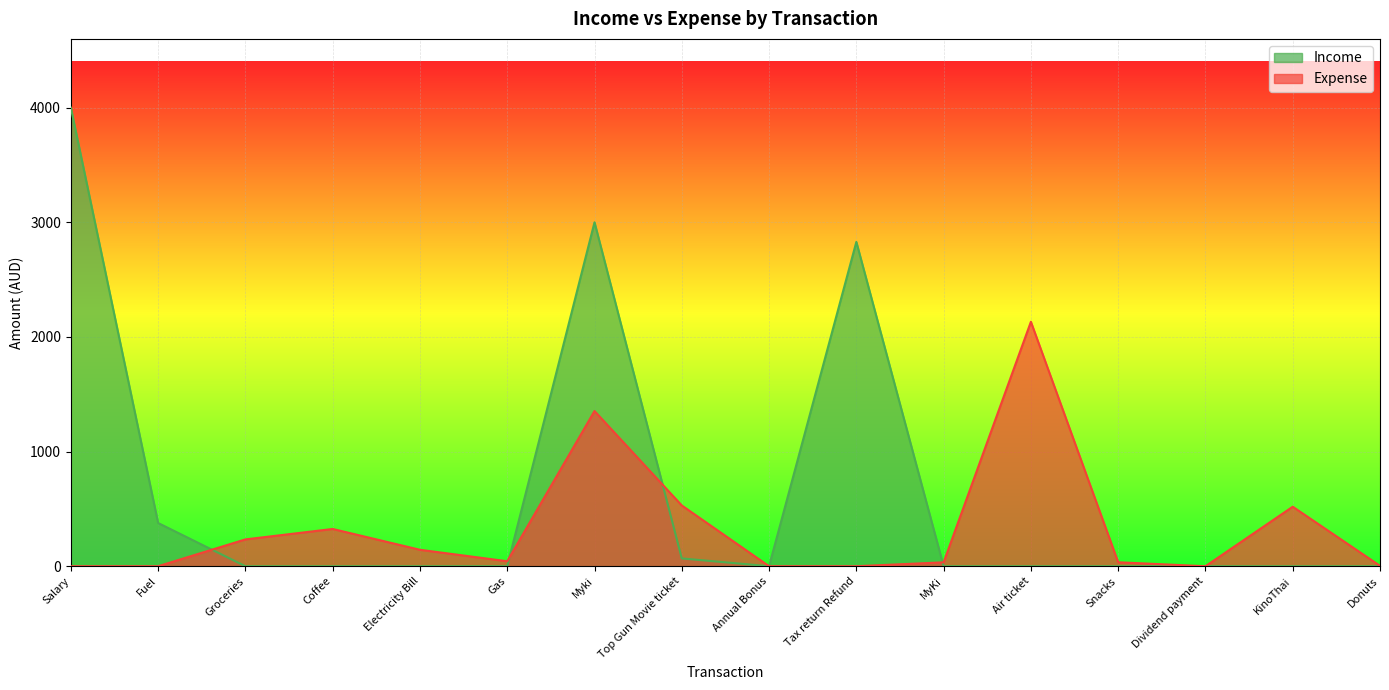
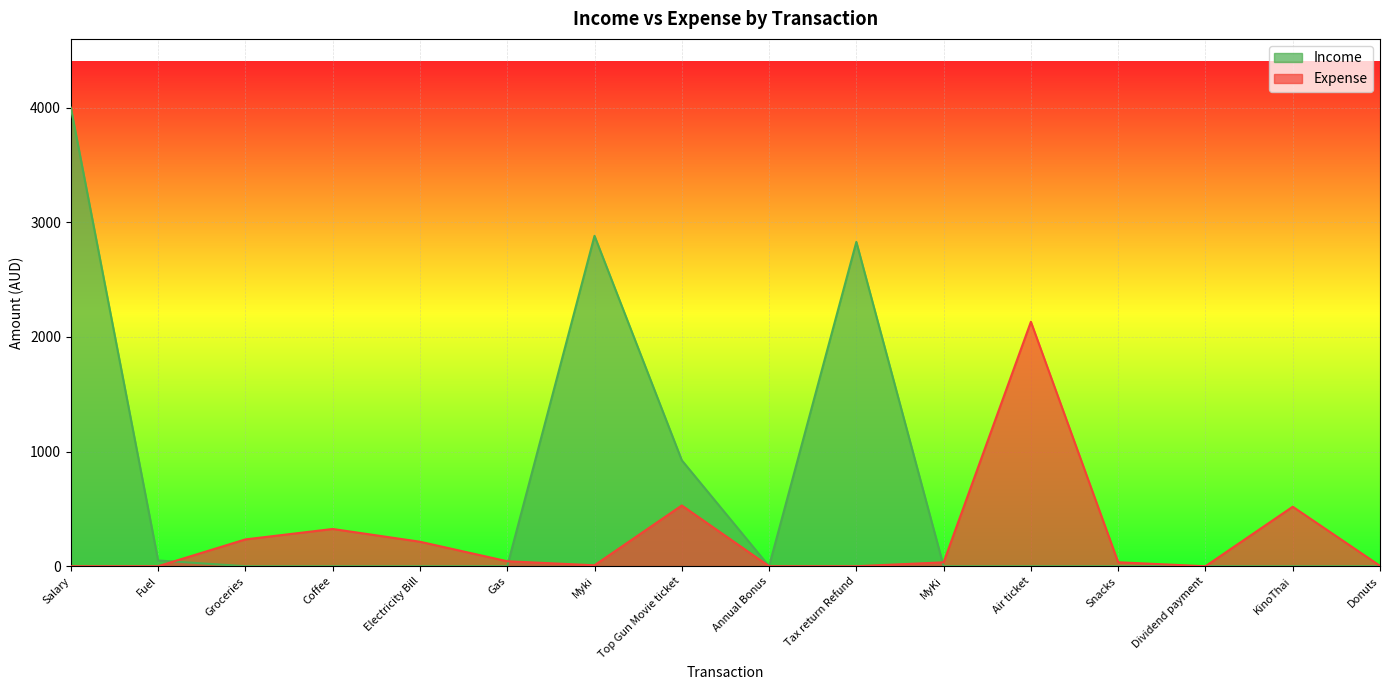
Income, Fuel: 380 -> 50
Expense, Electricity Bill: 140 -> 210
Income, Myki: 3000 -> 2880
Expense, Myki: 1350 -> 10
Income, Top Gun Movie ticket: 70 -> 920
